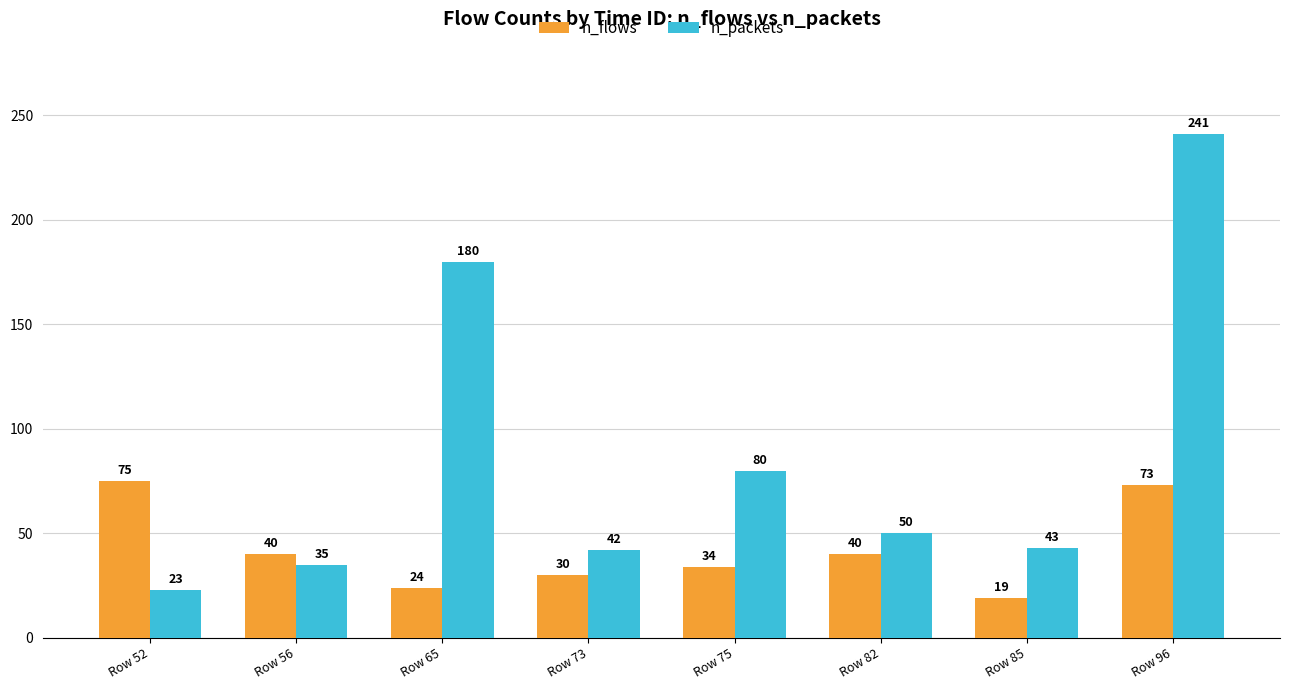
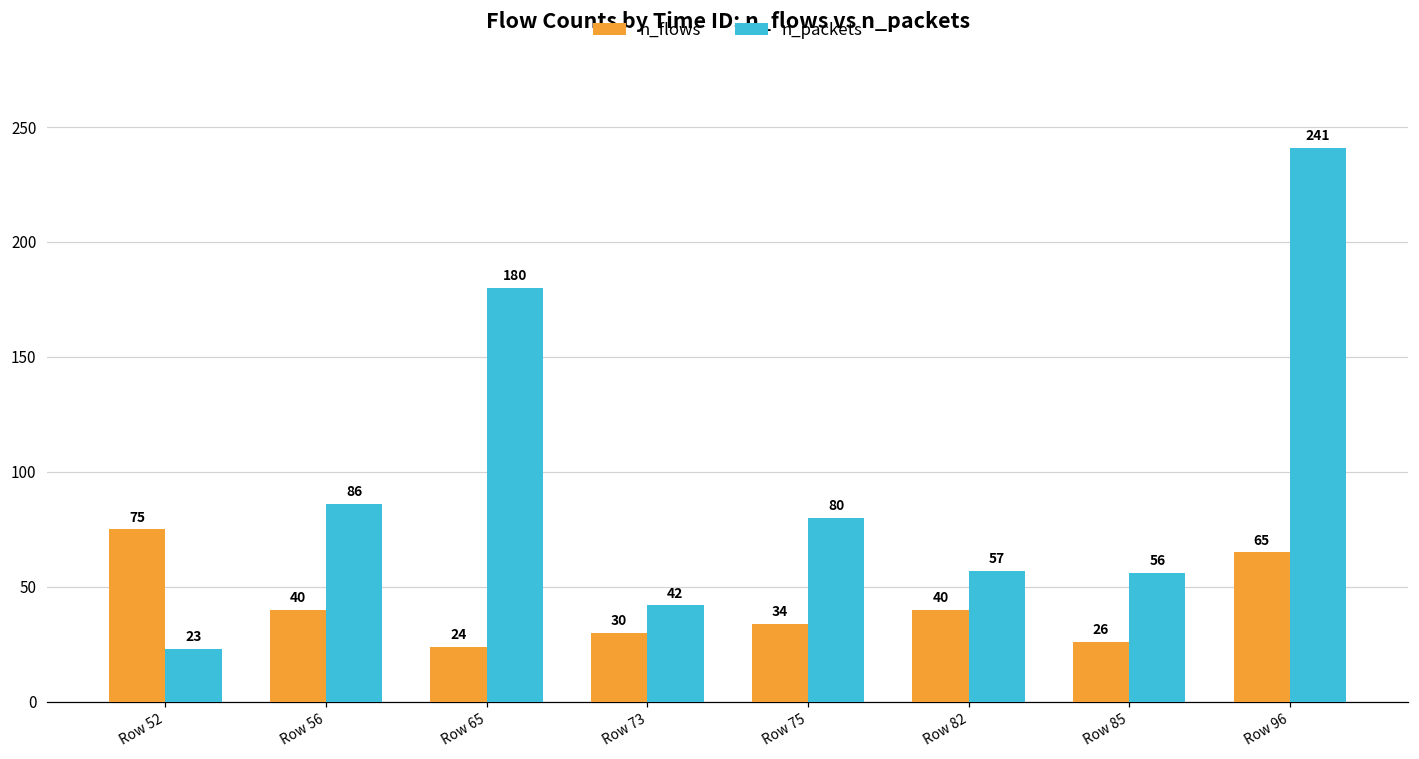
n_packets, Row 56: 35 -> 86
n_packets, Row 82: 50 -> 57
n_flows, Row 85: 19 -> 26
n_packets, Row 85: 43 -> 56
n_flows, Row 96: 73 -> 65
